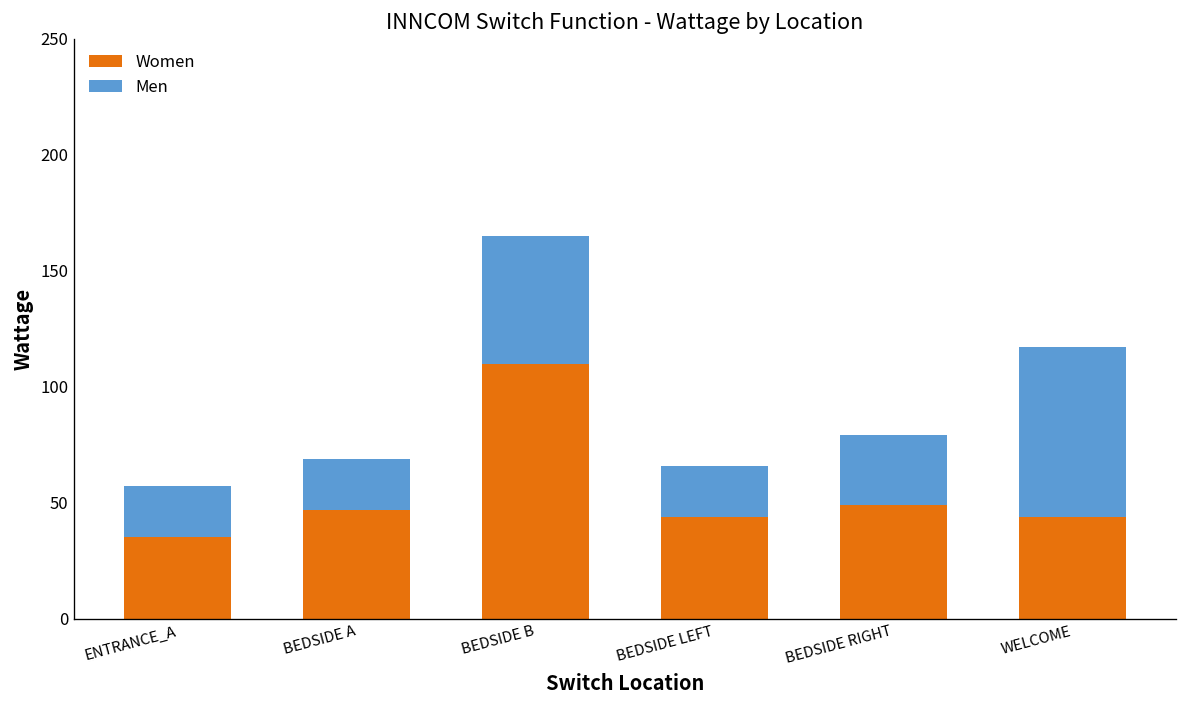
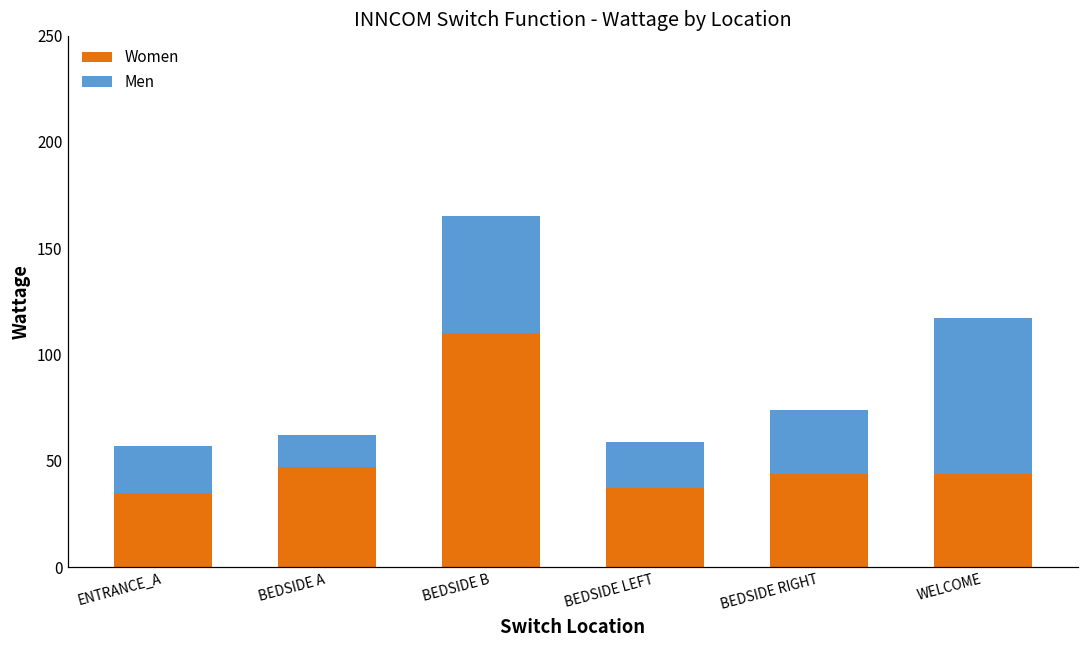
Men, BEDSIDE A: 22 -> 15
Women, BEDSIDE LEFT: 44 -> 37
Women, BEDSIDE RIGHT: 49 -> 44
